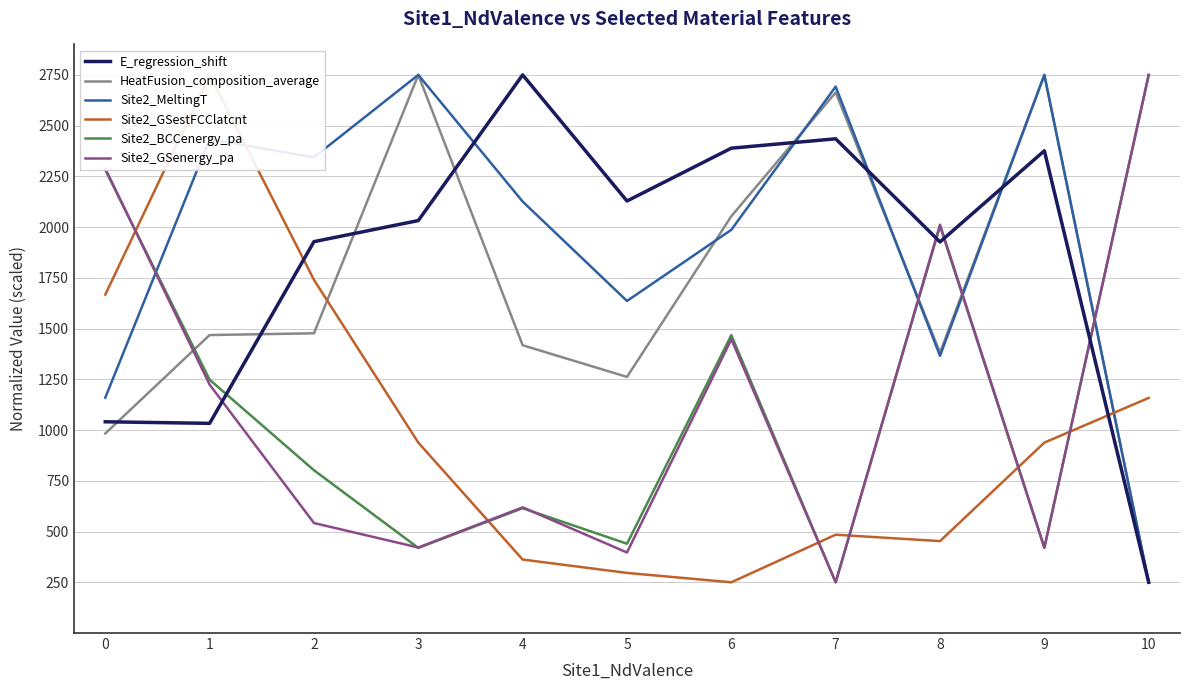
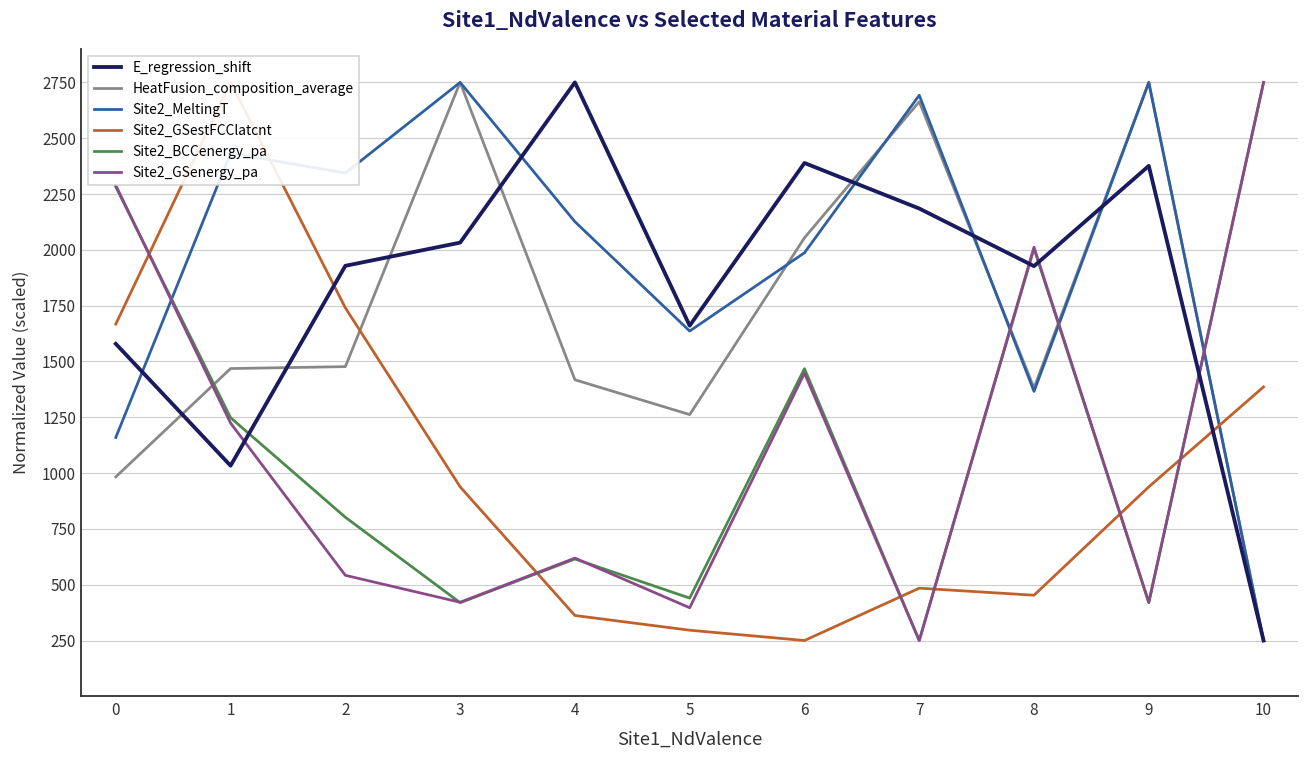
E_regression_shift, 0: 1040 -> 1580
E_regression_shift, 5: 2130 -> 1660
E_regression_shift, 7: 2440 -> 2180
Site2_GSestFCClatcnt, 10: 1160 -> 1390
